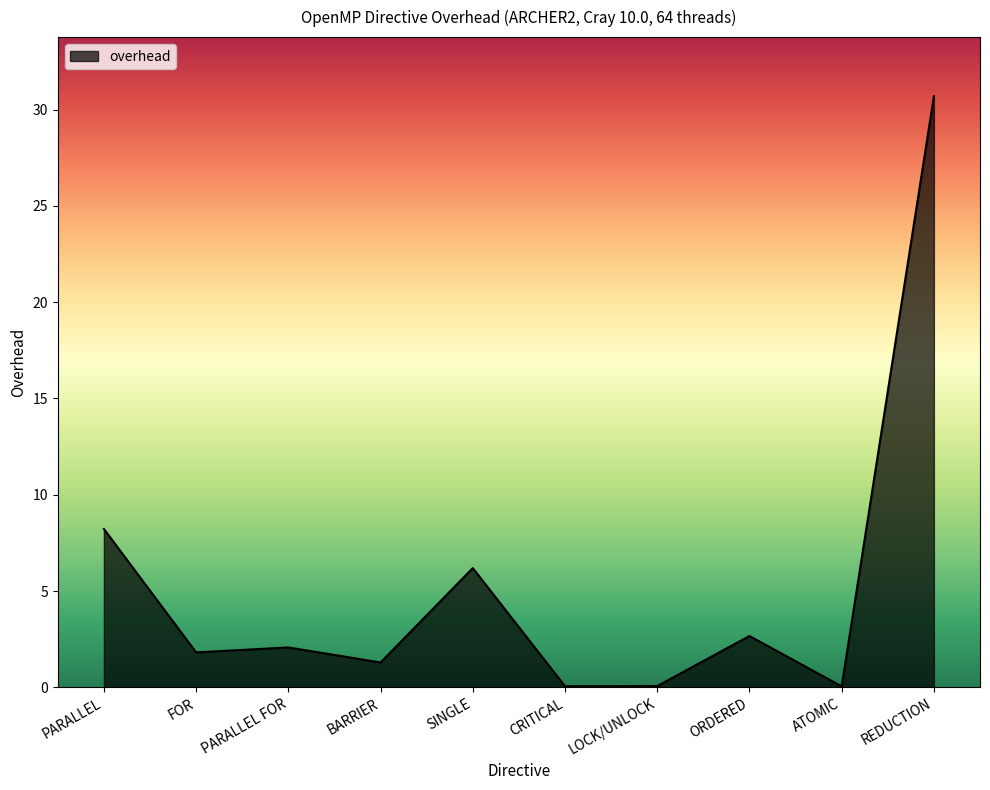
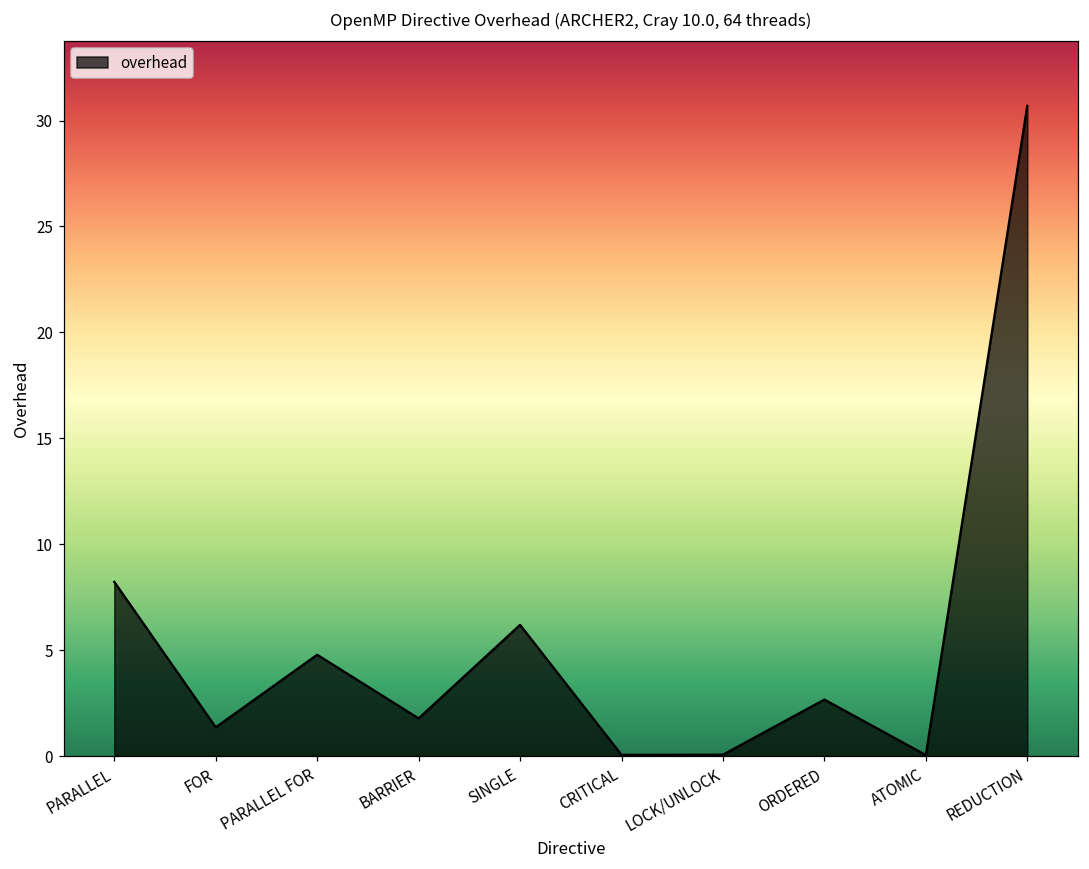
FOR: 1.8 -> 1.4
PARALLEL FOR: 2.1 -> 4.8
BARRIER: 1.3 -> 1.8
